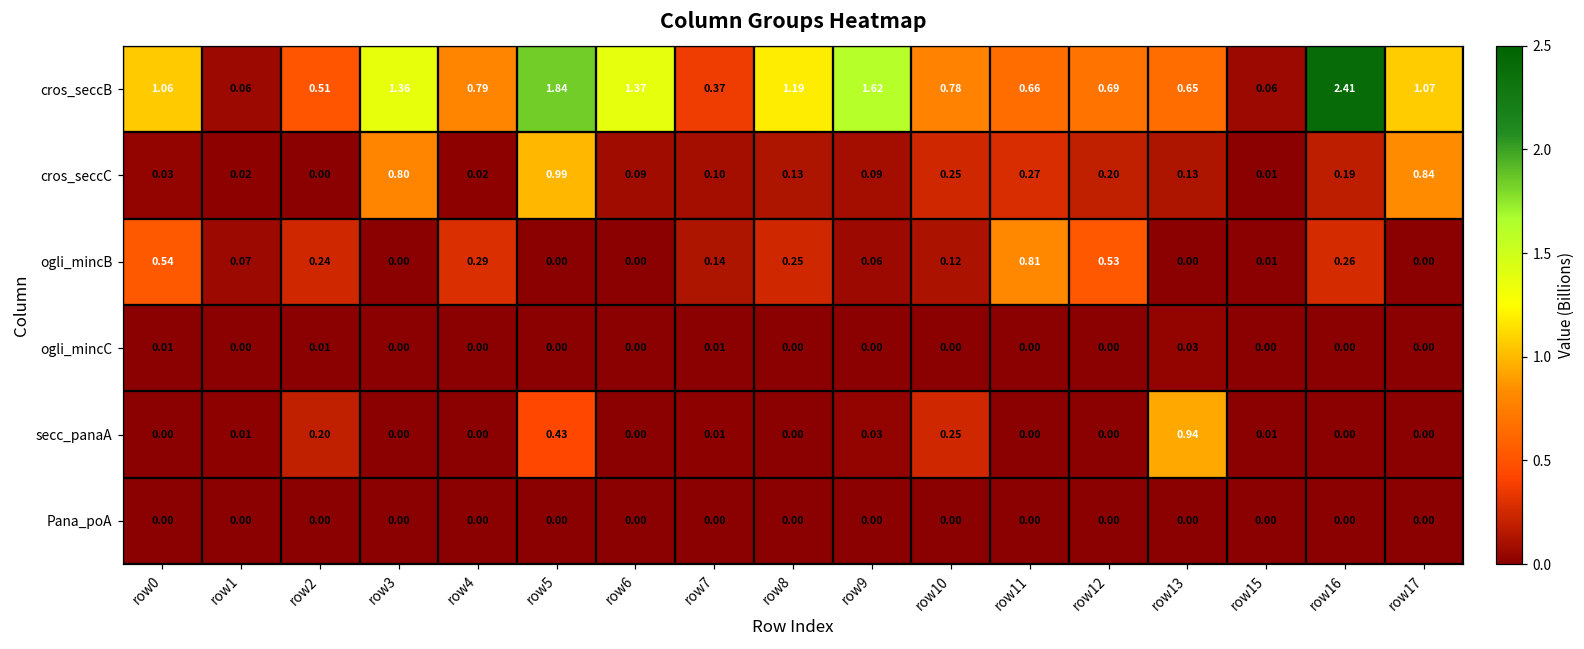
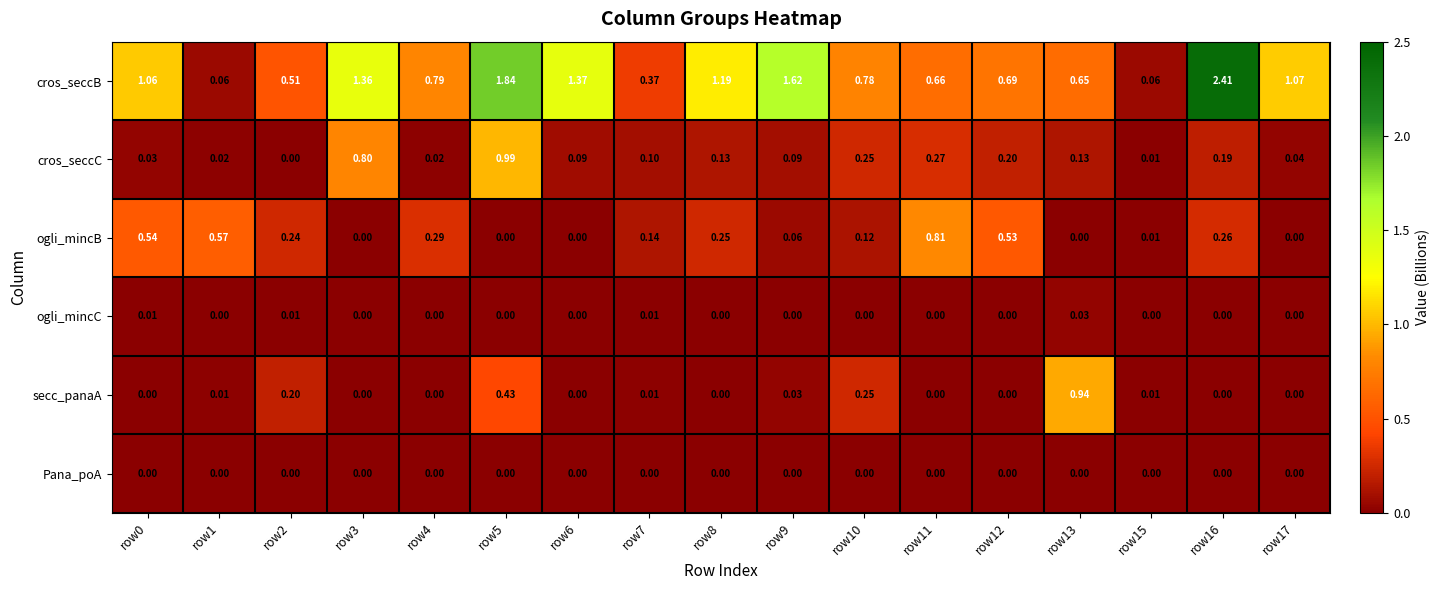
cros_seccC, row17: 0.84 -> 0.04
ogli_mincB, row1: 0.07 -> 0.57
